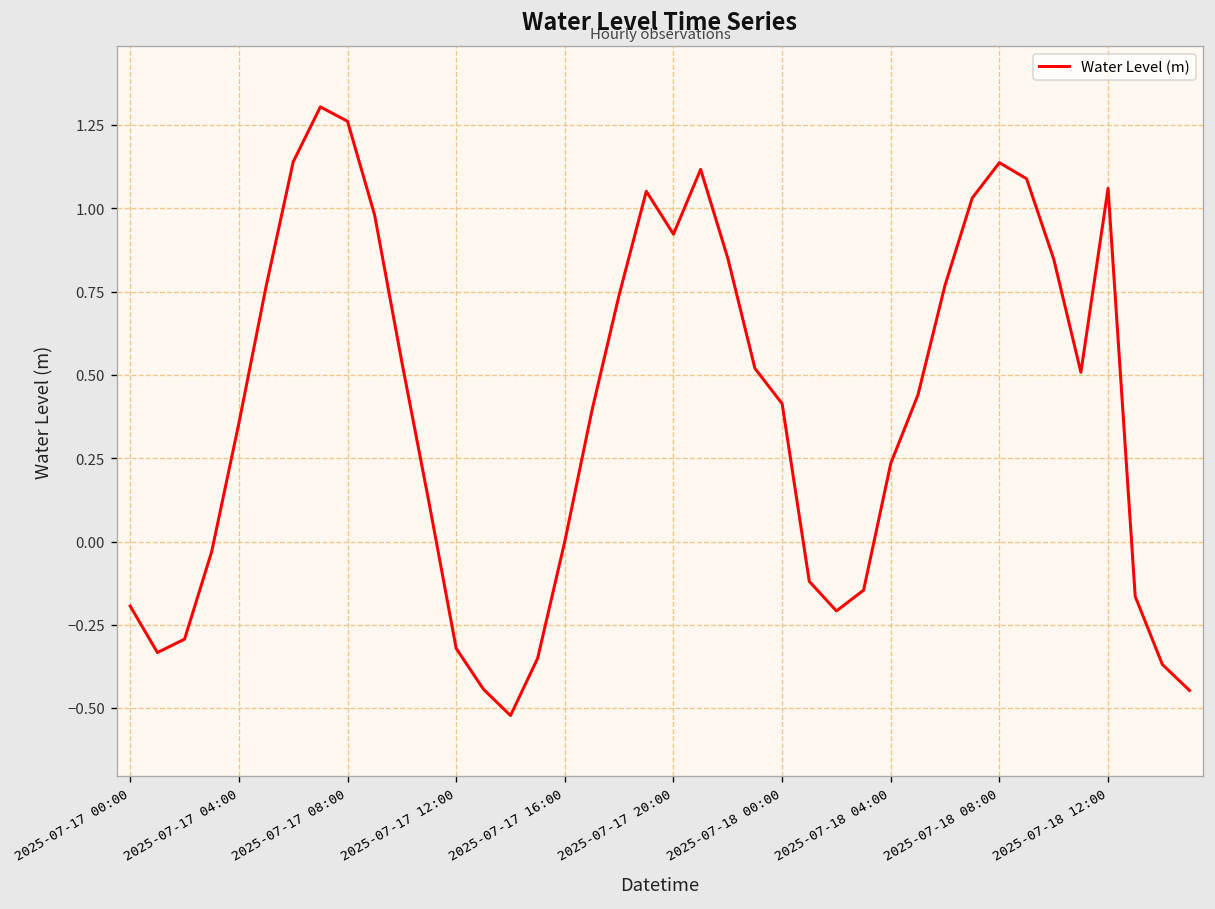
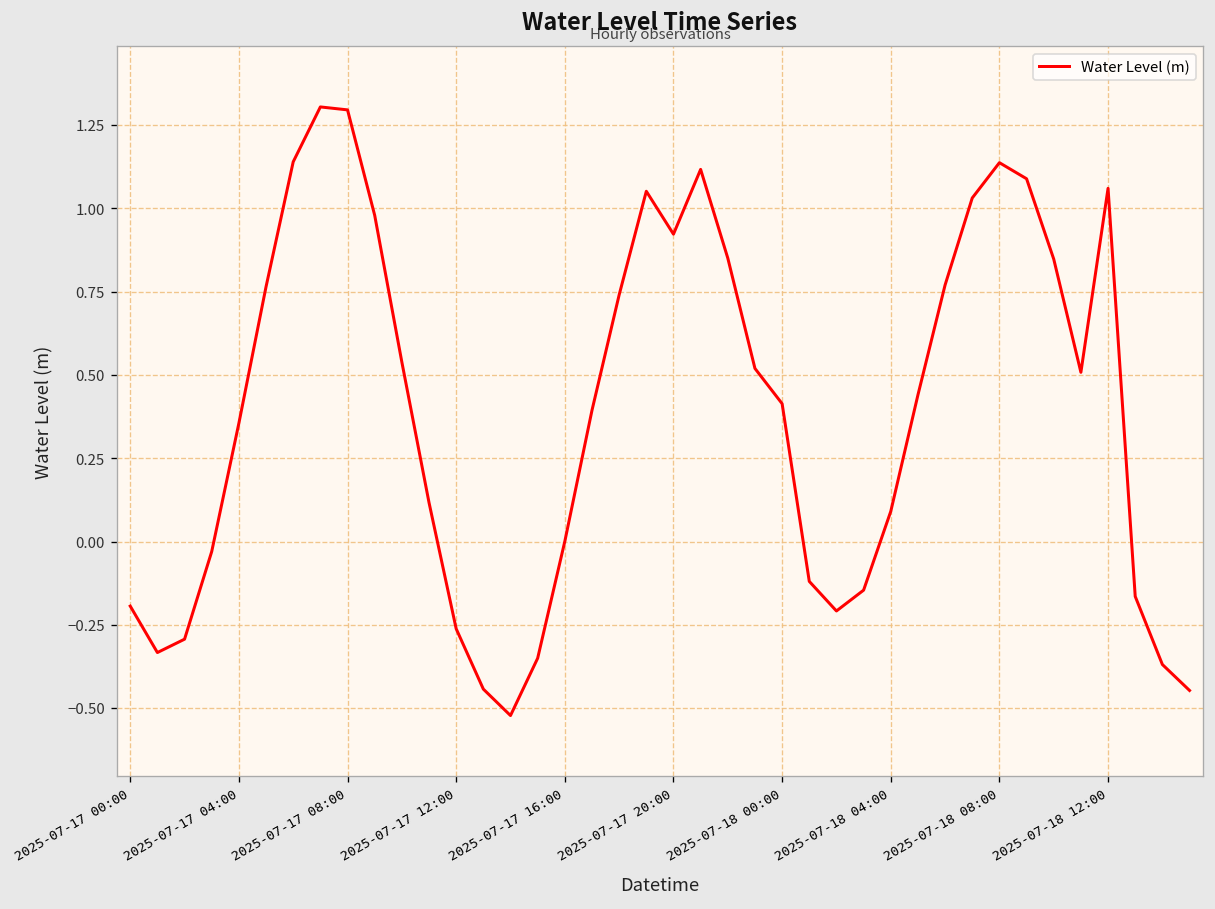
2025-07-17 08:00: 1.26 -> 1.30
2025-07-17 12:00: -0.32 -> -0.26
2025-07-18 04:00: 0.24 -> 0.09
